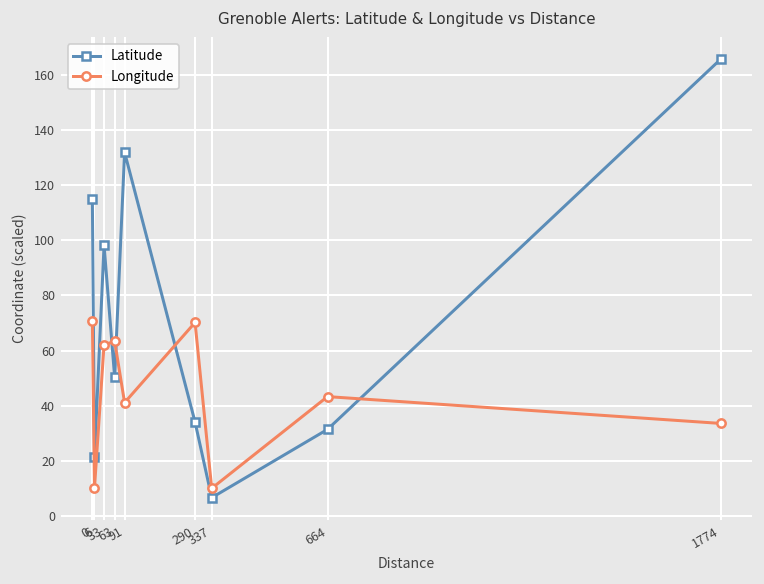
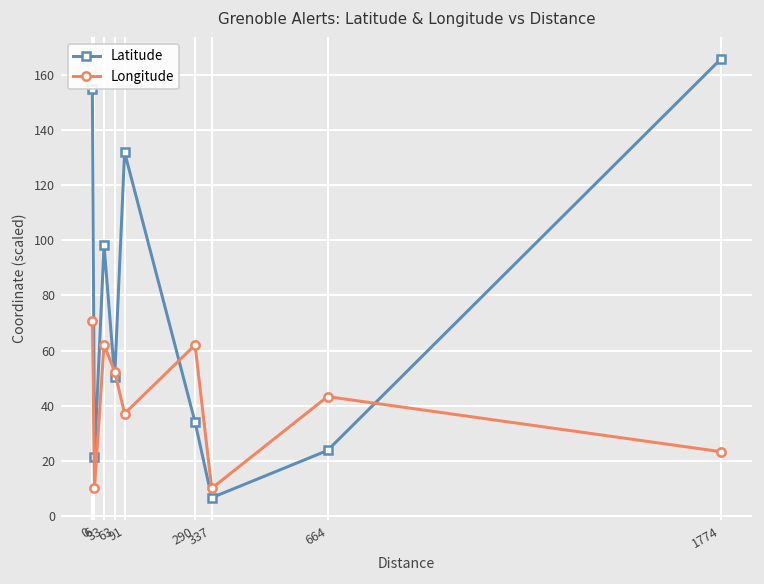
Latitude, 0: 115 -> 155
Longitude, 63: 63 -> 52
Longitude, 91: 41 -> 37
Longitude, 290: 70 -> 62
Latitude, 664: 31 -> 24
Longitude, 1774: 34 -> 23
